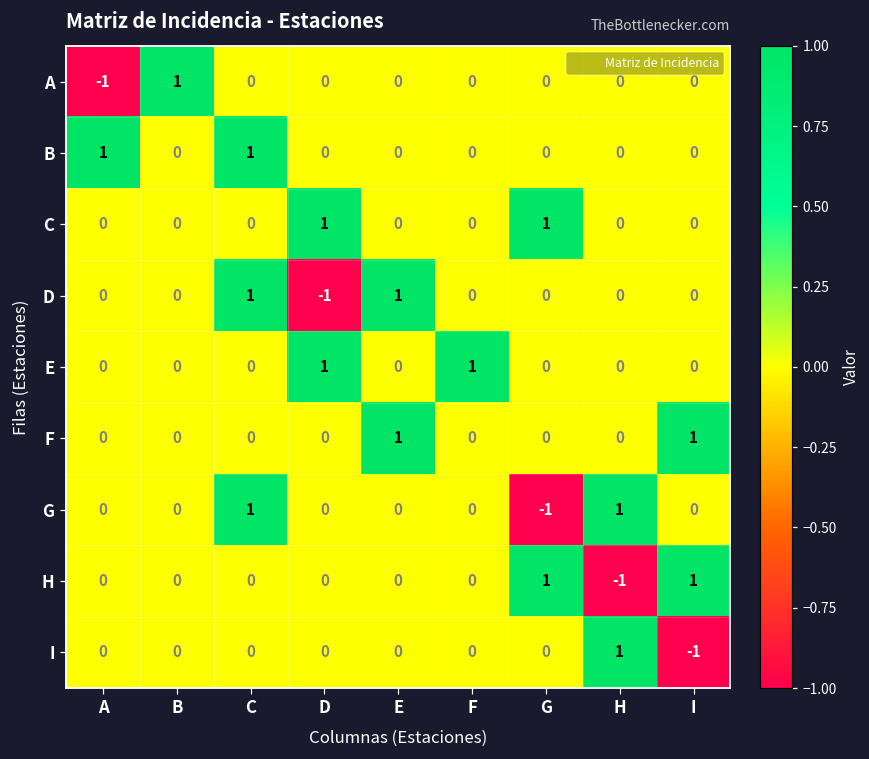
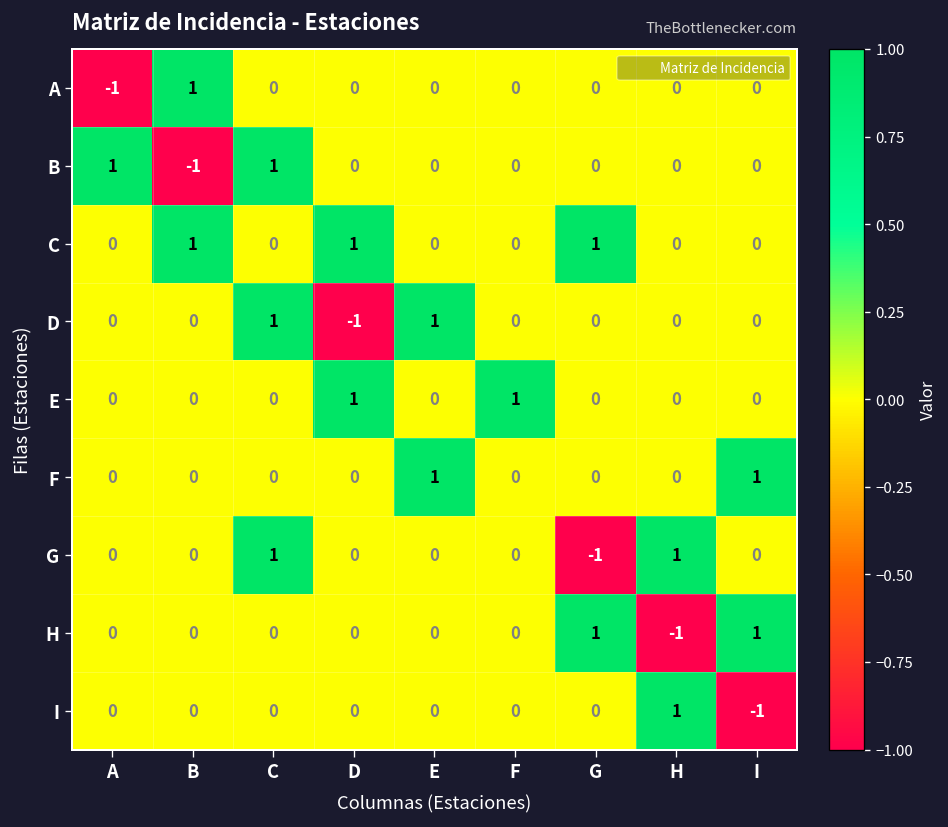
B, B: 0 -> -1
C, B: 0 -> 1
